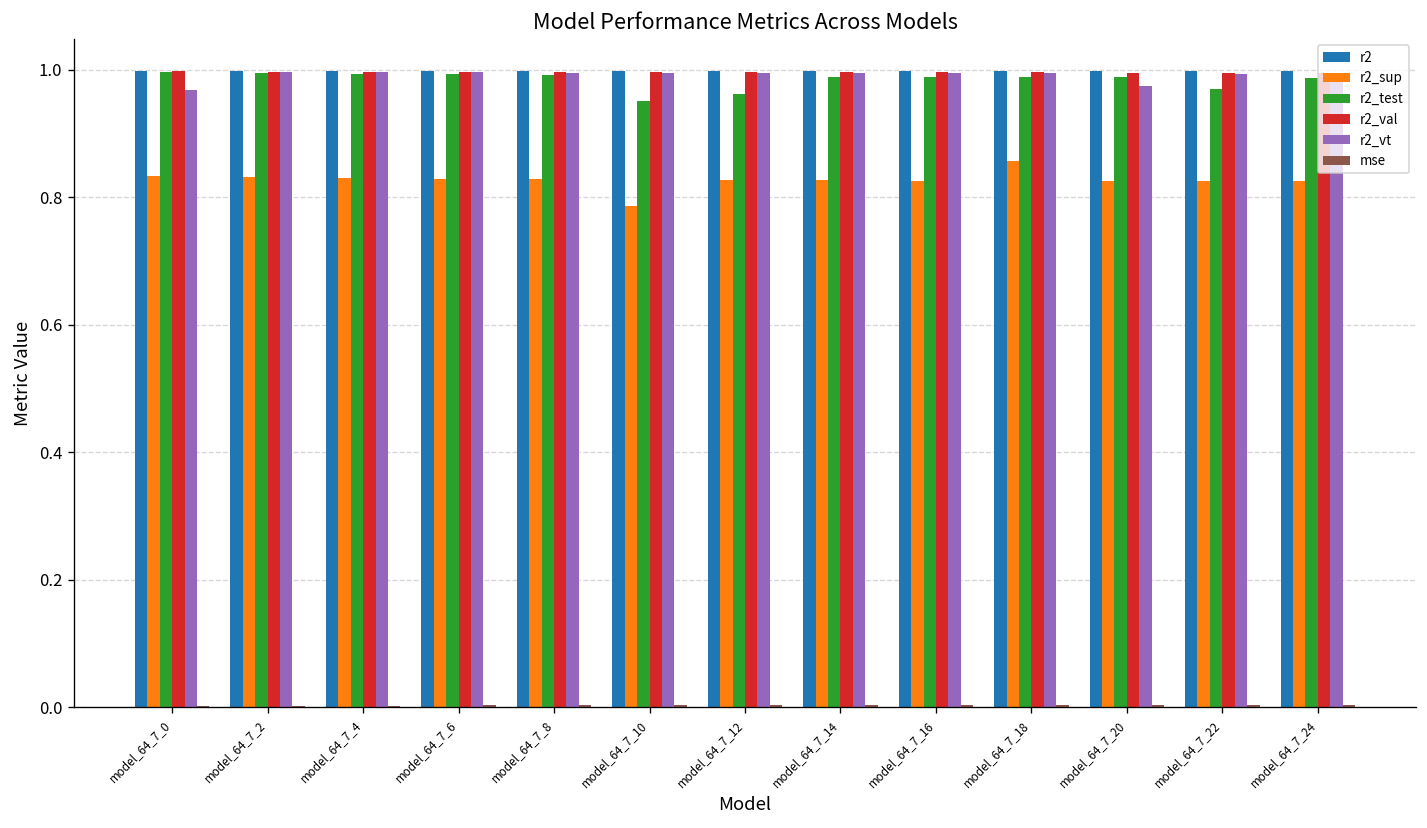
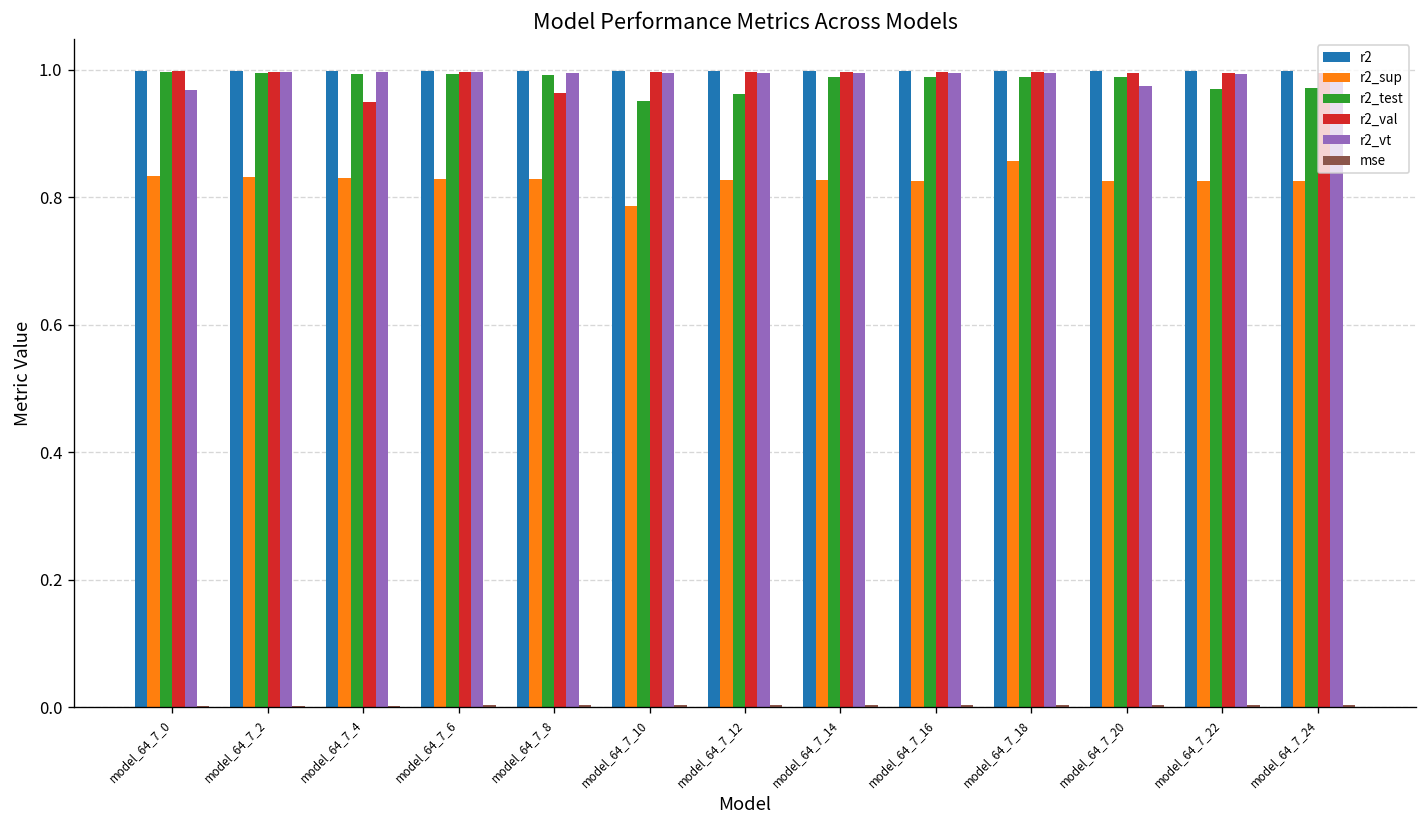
r2_val, model_64_7_4: 1.00 -> 0.95
r2_val, model_64_7_8: 1.00 -> 0.96
r2_test, model_64_7_24: 0.99 -> 0.97
